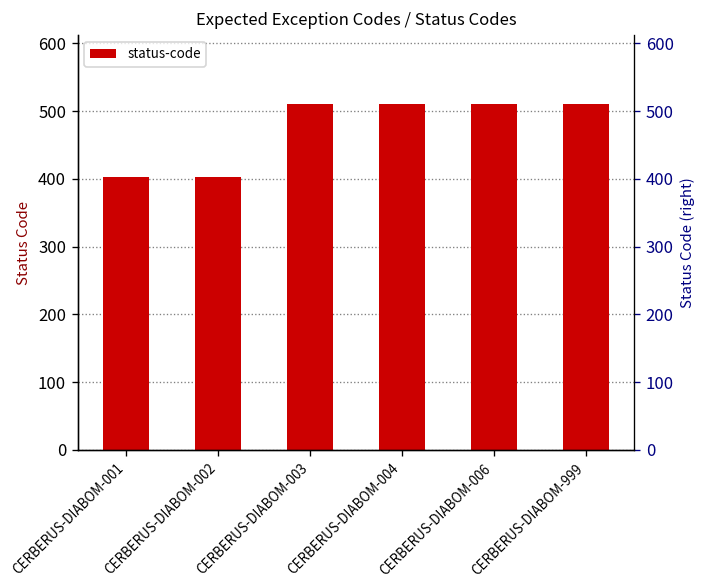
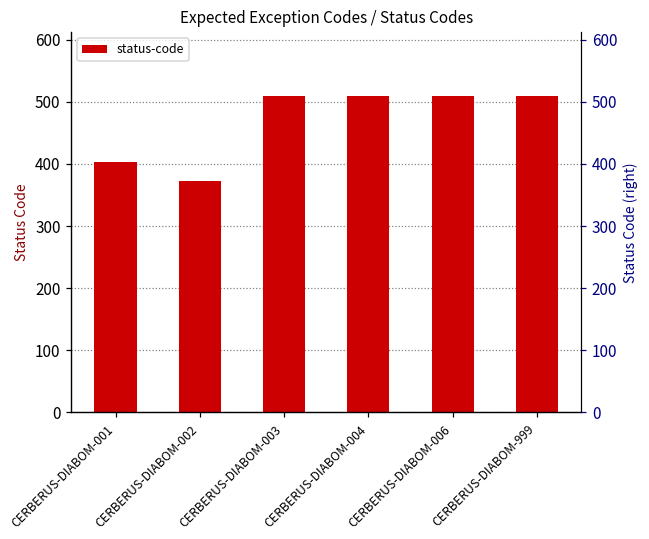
CERBERUS-DIABOM-002: 400 -> 370
